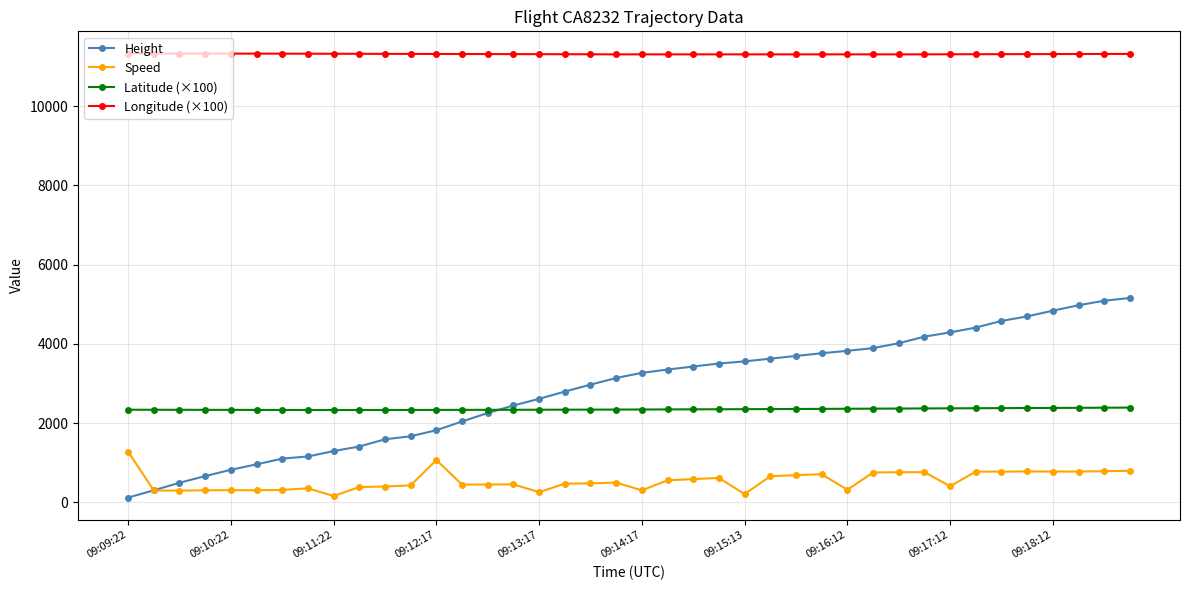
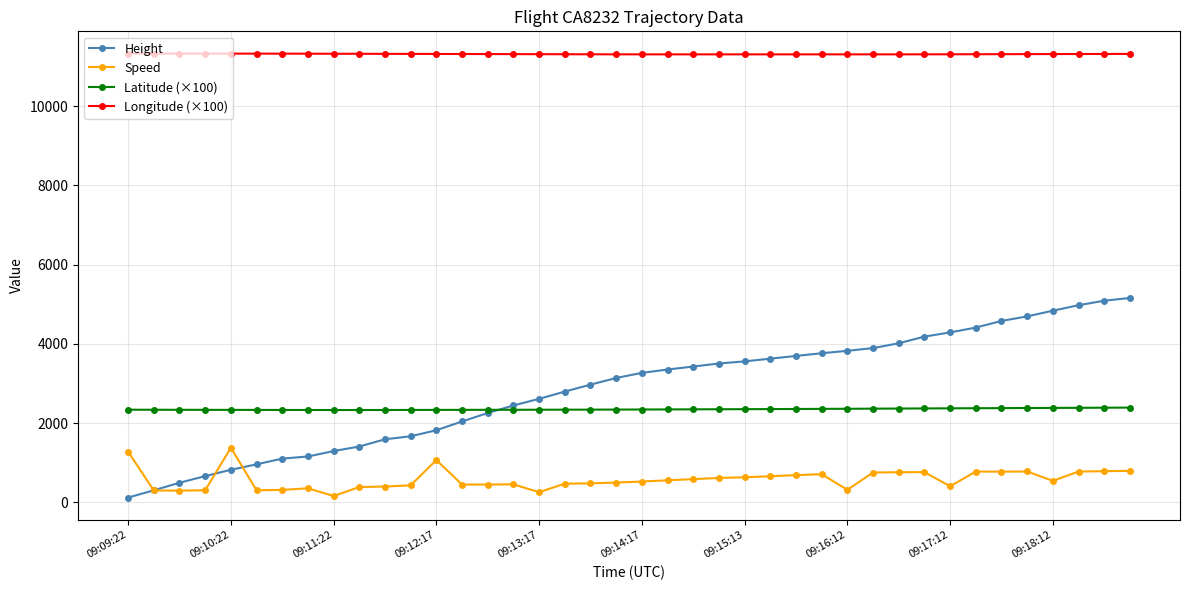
Speed, 09:10:22: 300 -> 1400
Speed, 09:14:17: 300 -> 500
Speed, 09:15:13: 200 -> 600
Speed, 09:18:12: 800 -> 500
